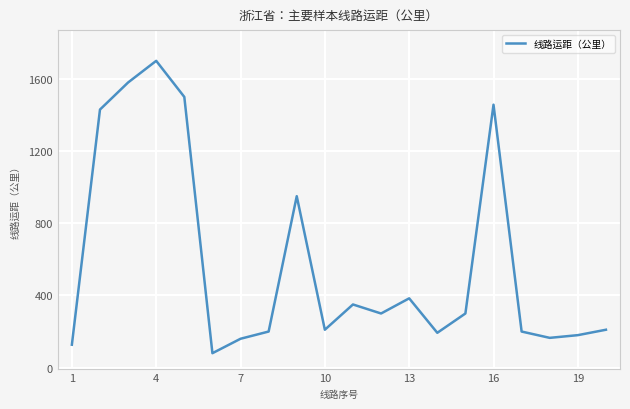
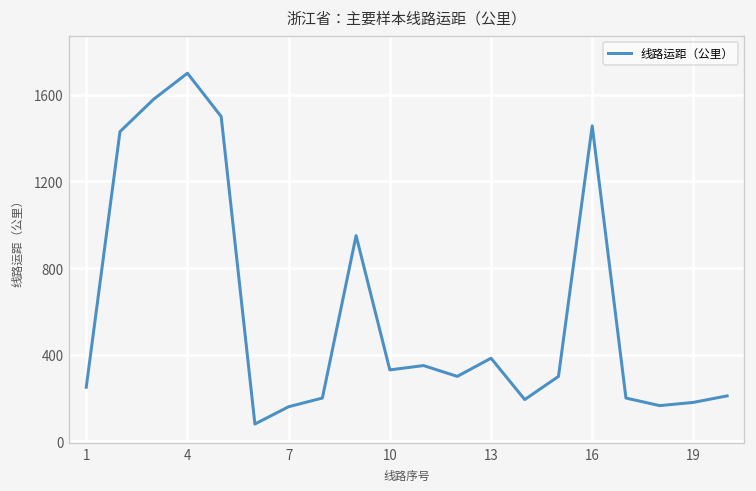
1: 130 -> 250
10: 210 -> 330
